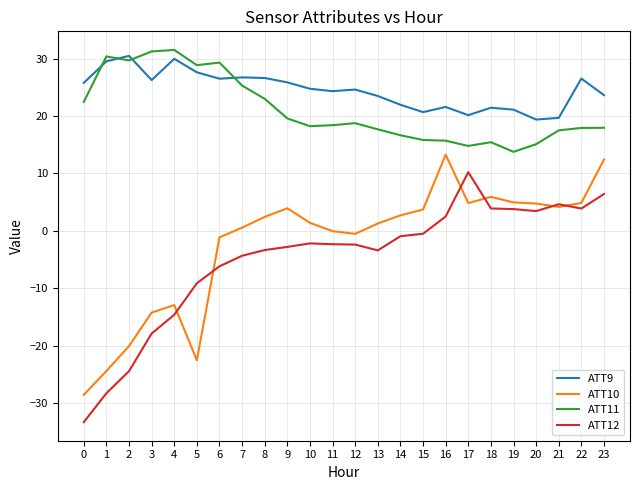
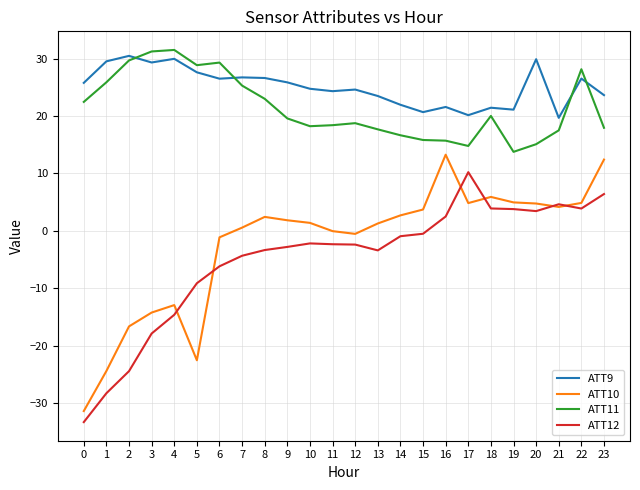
ATT10, 0: -29 -> -31
ATT11, 1: 30 -> 26
ATT10, 2: -20 -> -17
ATT9, 3: 26 -> 29
ATT10, 9: 4 -> 2
ATT11, 18: 15 -> 20
ATT9, 20: 19 -> 30
ATT11, 22: 18 -> 28
